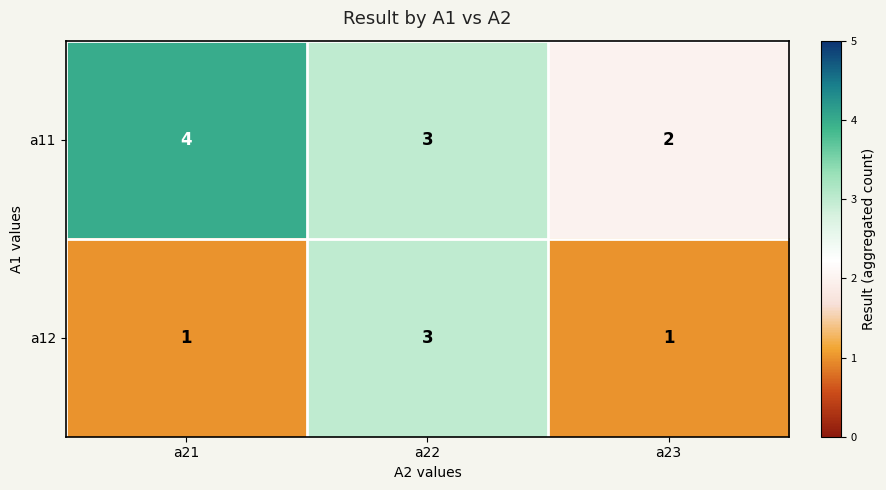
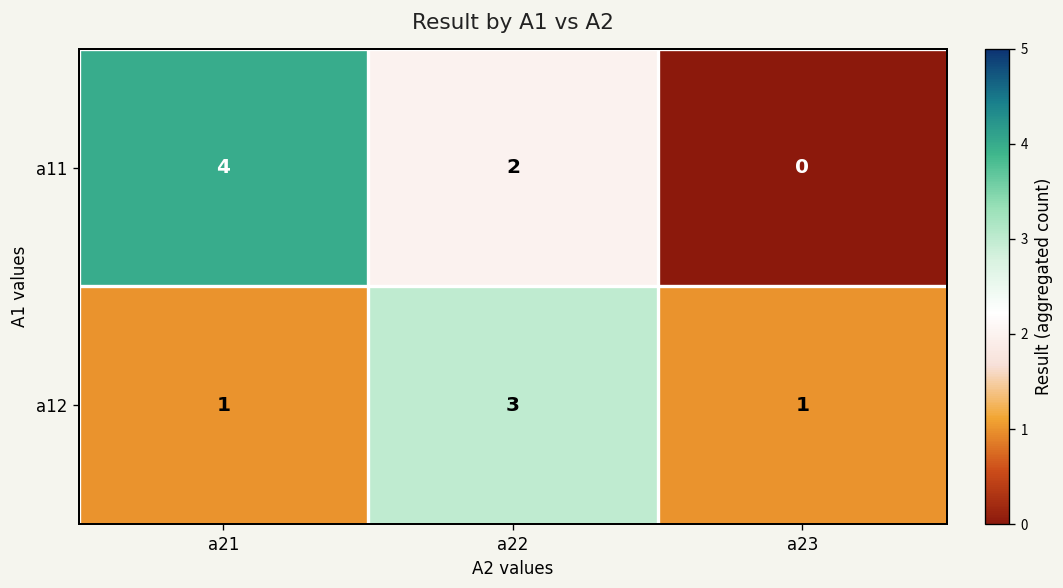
a11, a22: 3 -> 2
a11, a23: 2 -> 0
